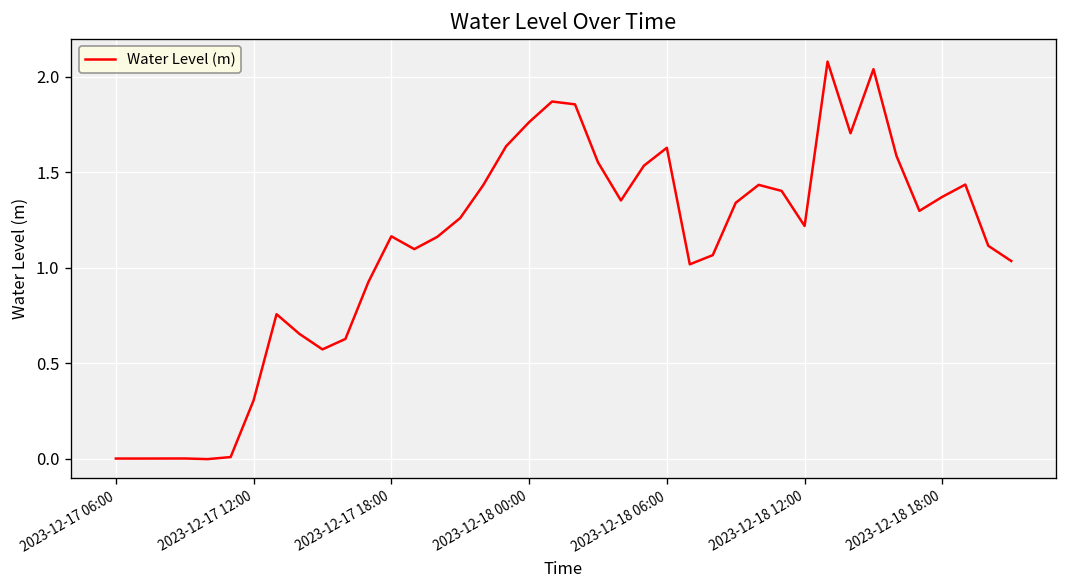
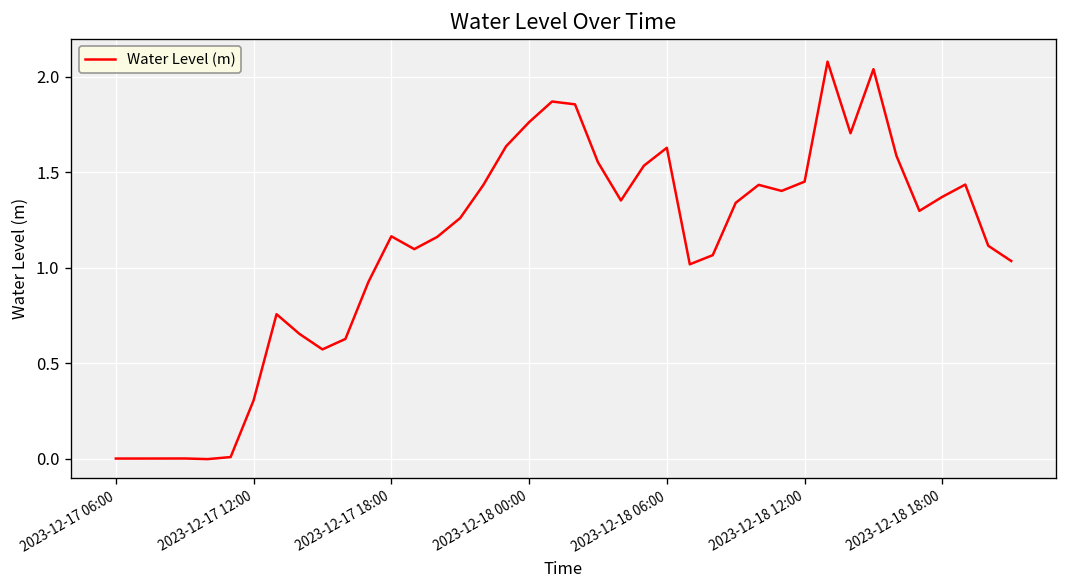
2023-12-18 12:00: 1.22 -> 1.45
